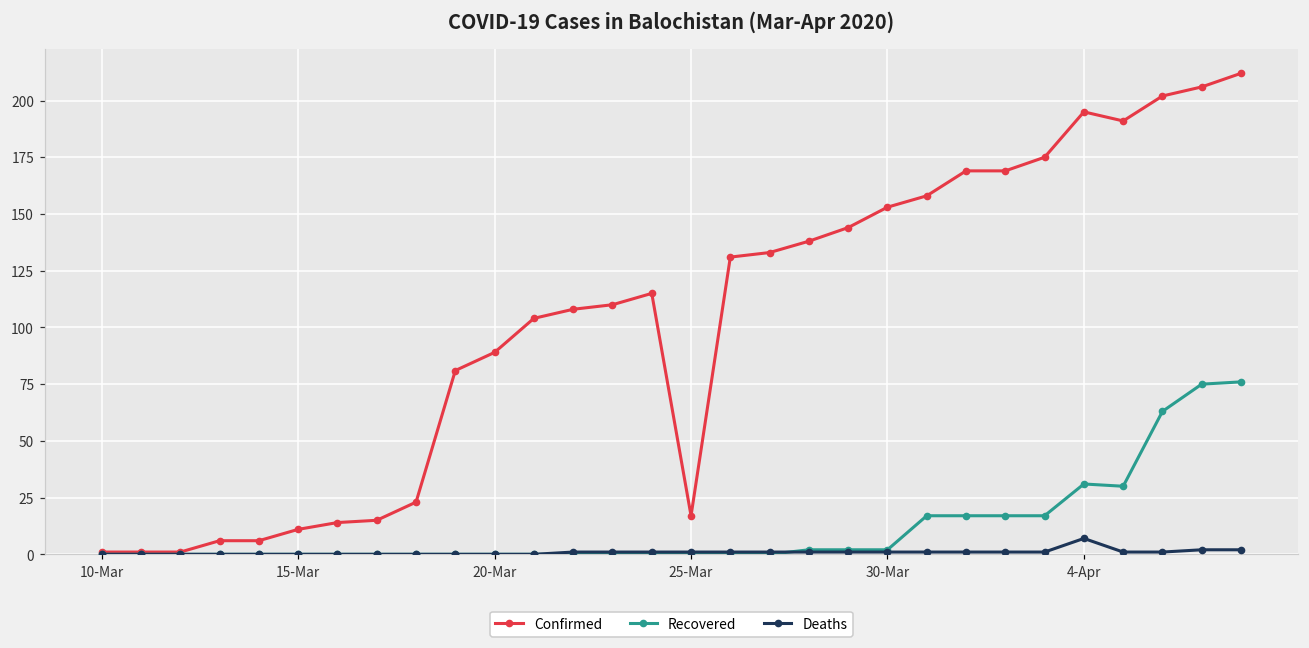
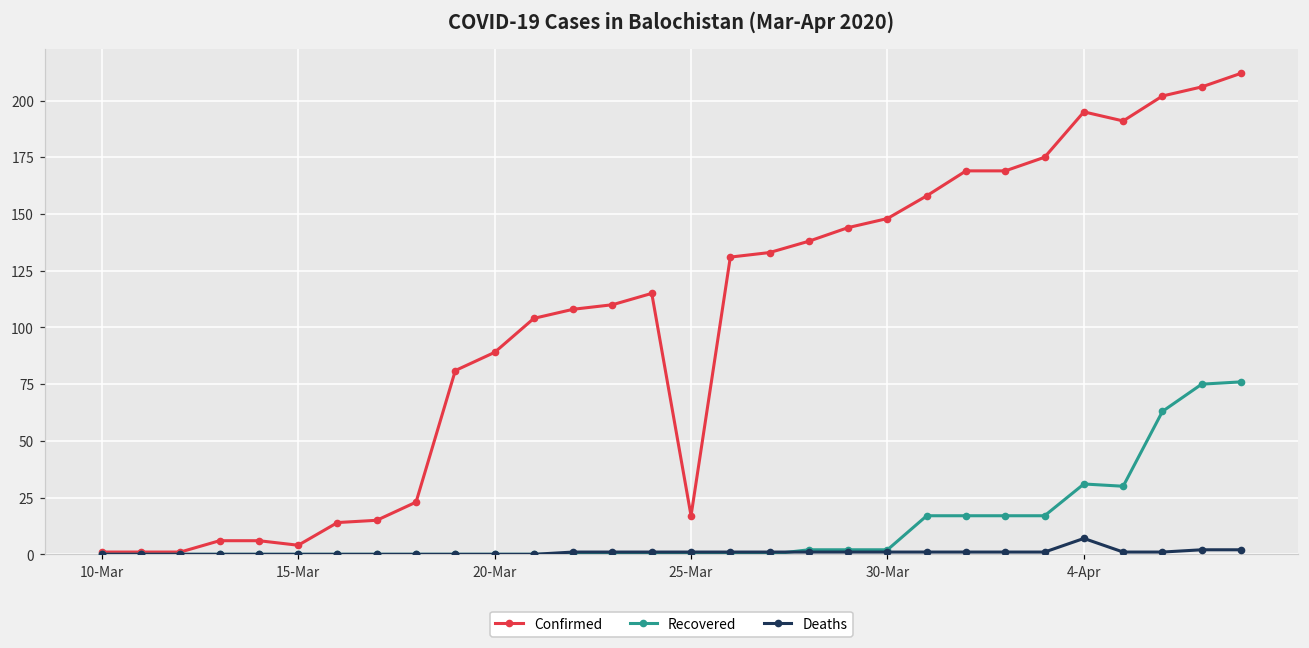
Confirmed, 15-Mar: 11 -> 4
Confirmed, 30-Mar: 153 -> 148
